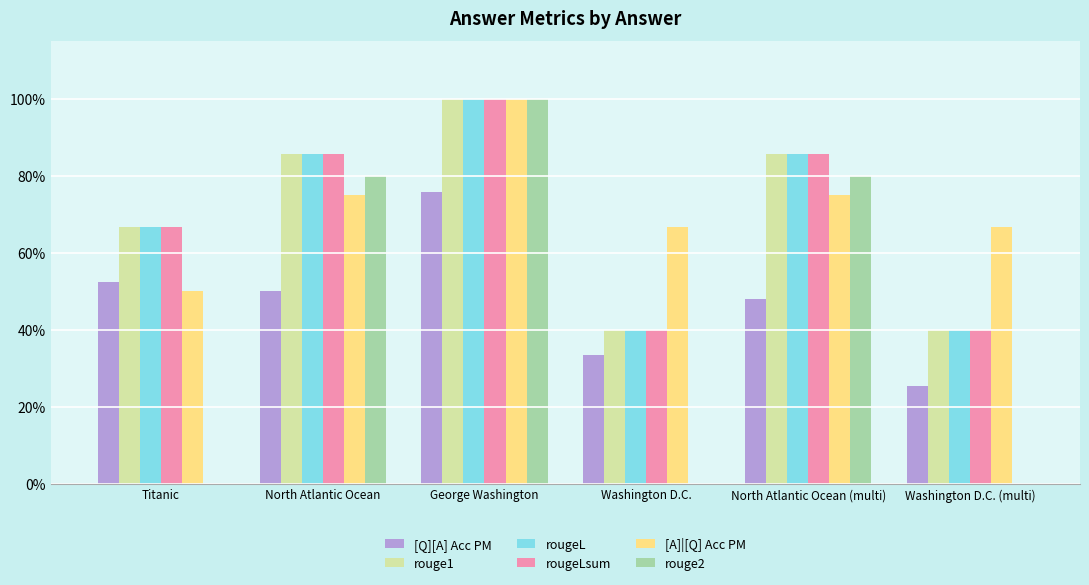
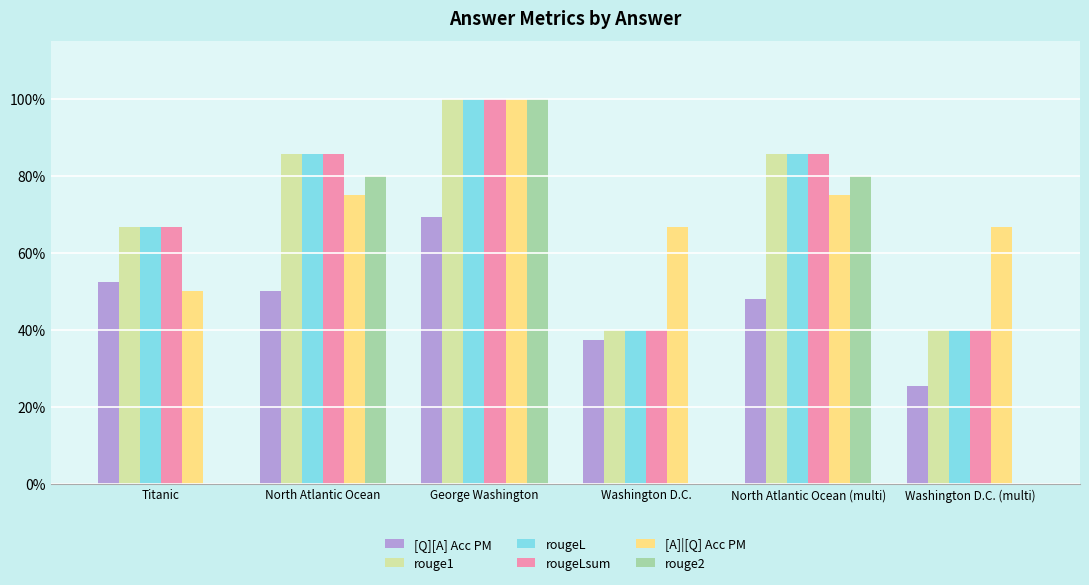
[Q][A] Acc PM, George Washington: 76% -> 69%
[Q][A] Acc PM, Washington D.C.: 33% -> 37%
